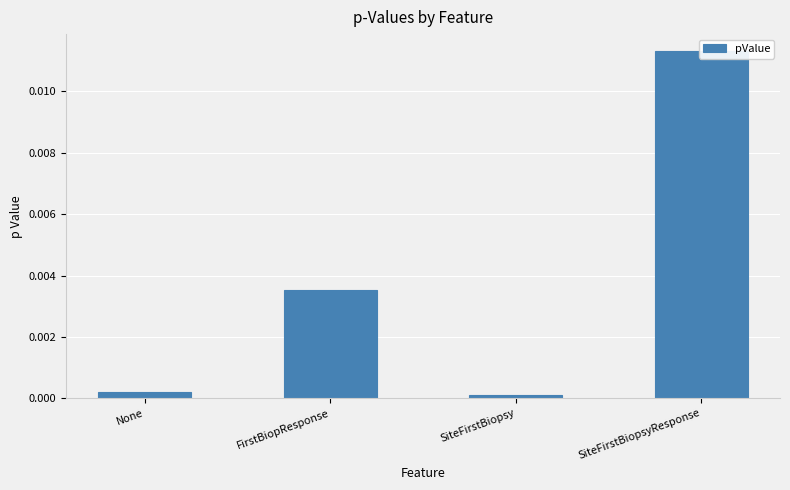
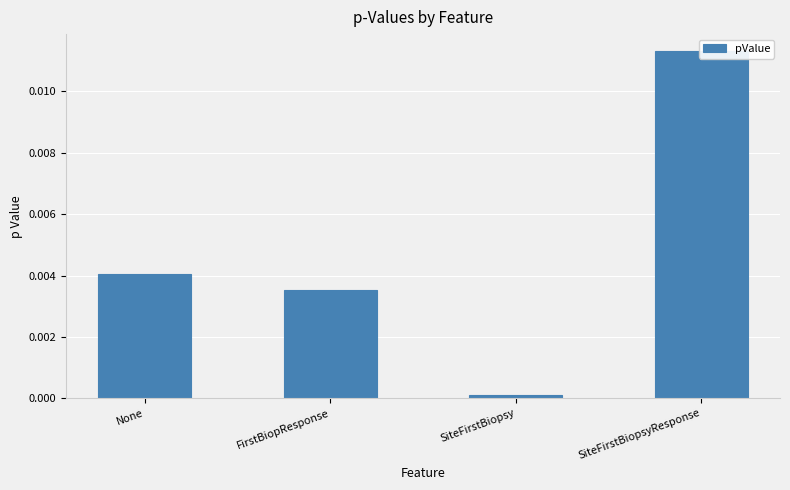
None: 0.0002 -> 0.0040
